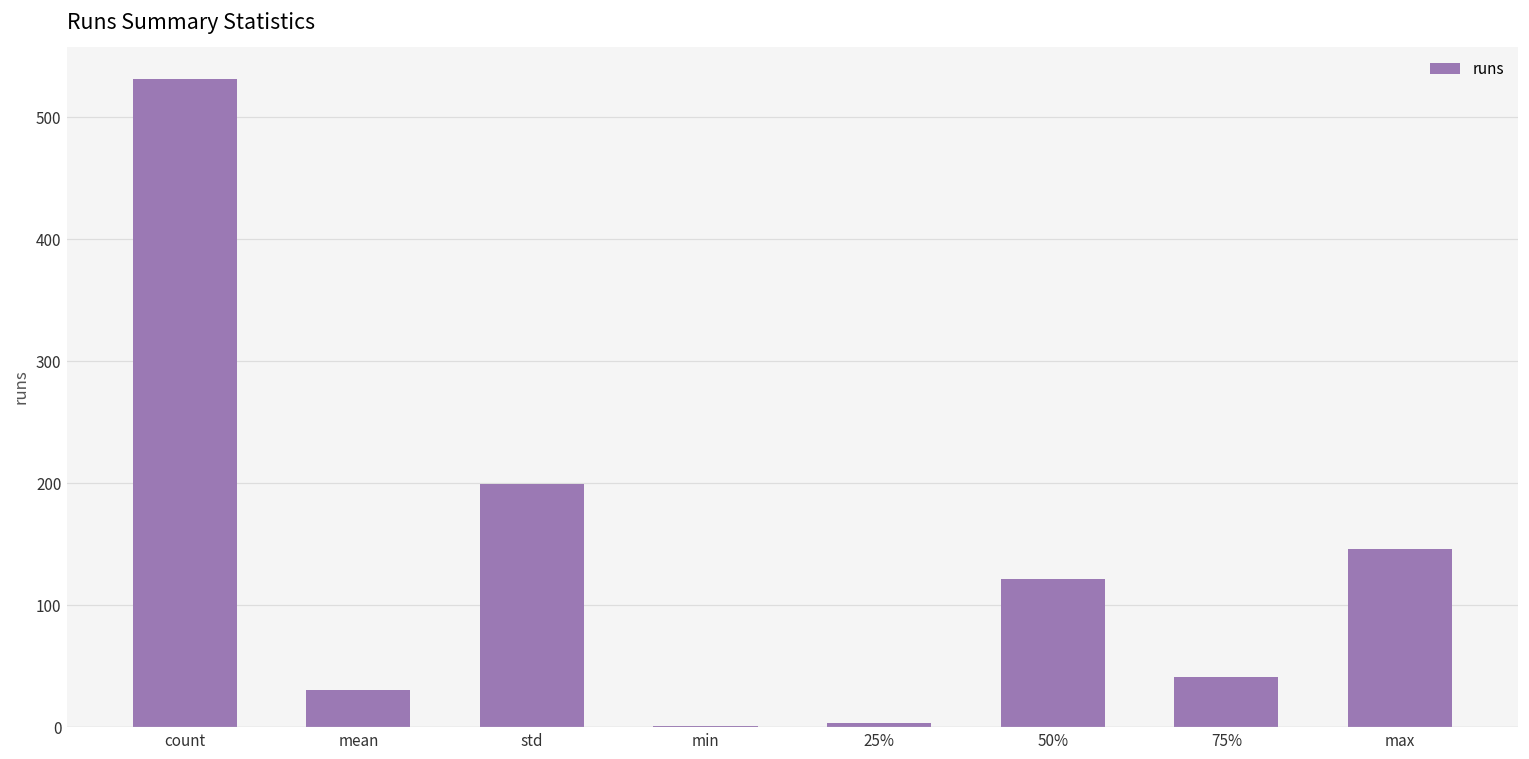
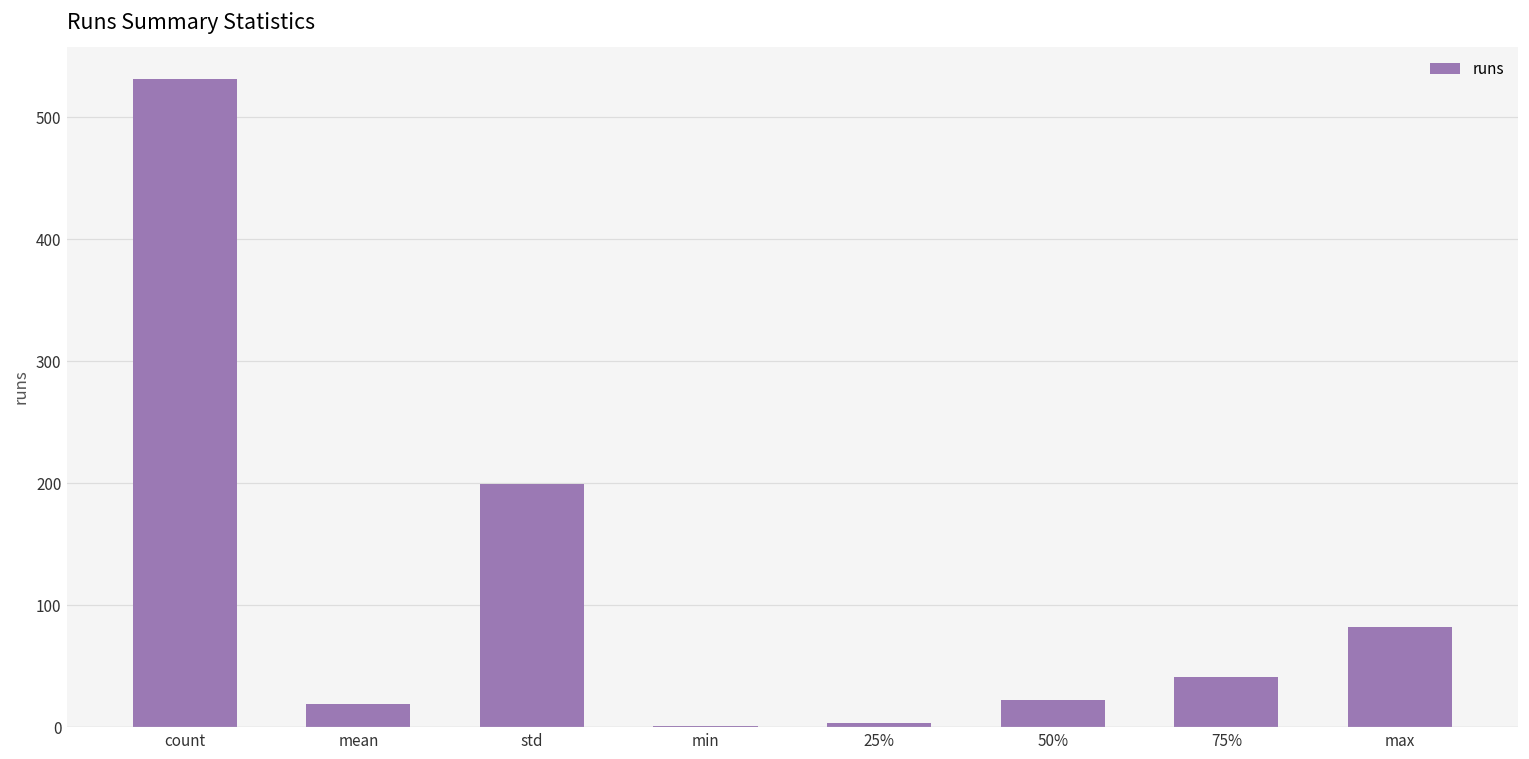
mean: 30 -> 19
50%: 121 -> 22
max: 146 -> 82
